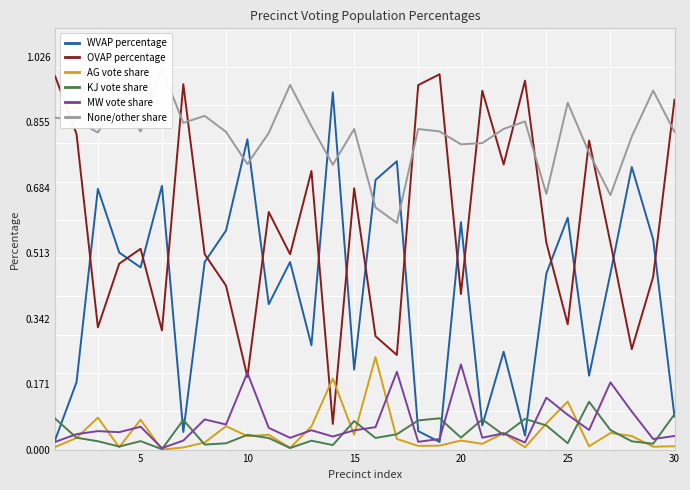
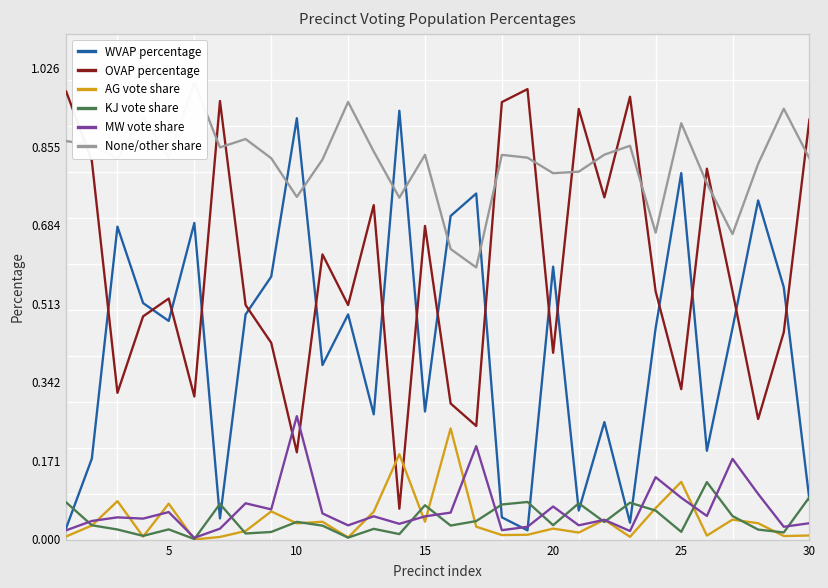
WVAP percentage, 10: 0.81 -> 0.92
MW vote share, 10: 0.20 -> 0.27
WVAP percentage, 15: 0.21 -> 0.28
MW vote share, 20: 0.22 -> 0.07
WVAP percentage, 25: 0.61 -> 0.80
